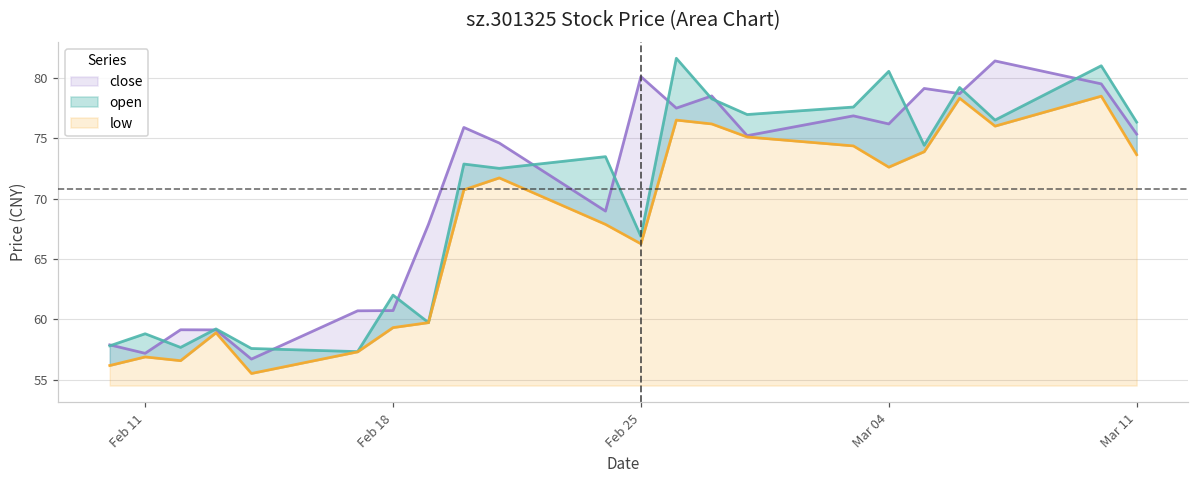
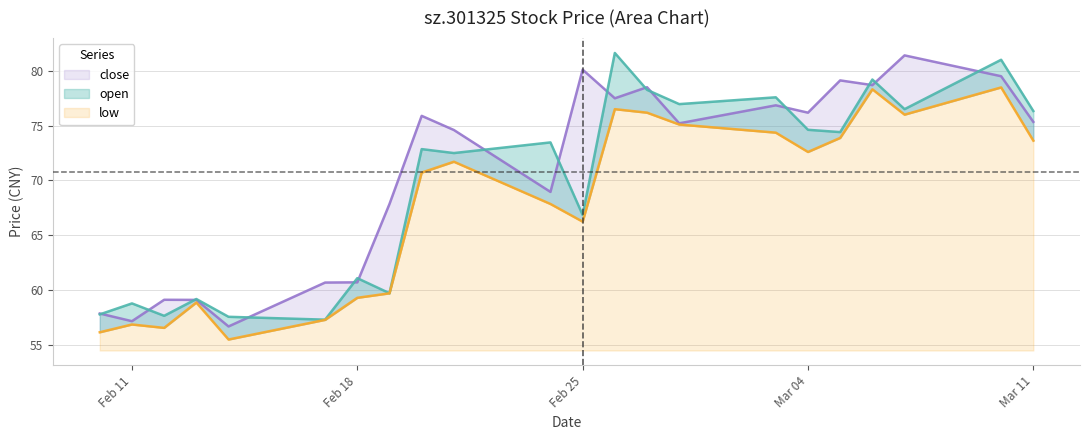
open, Feb 18: 62.0 -> 61.1
open, Mar 04: 80.5 -> 74.6
